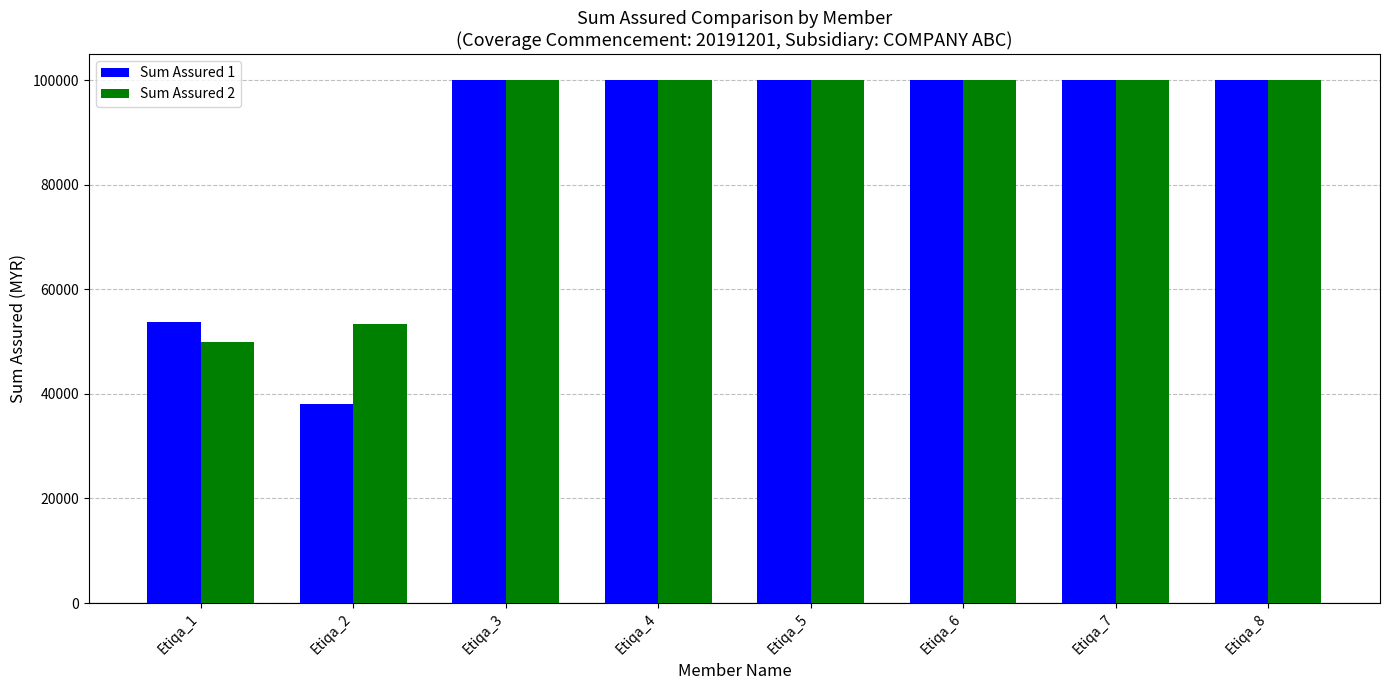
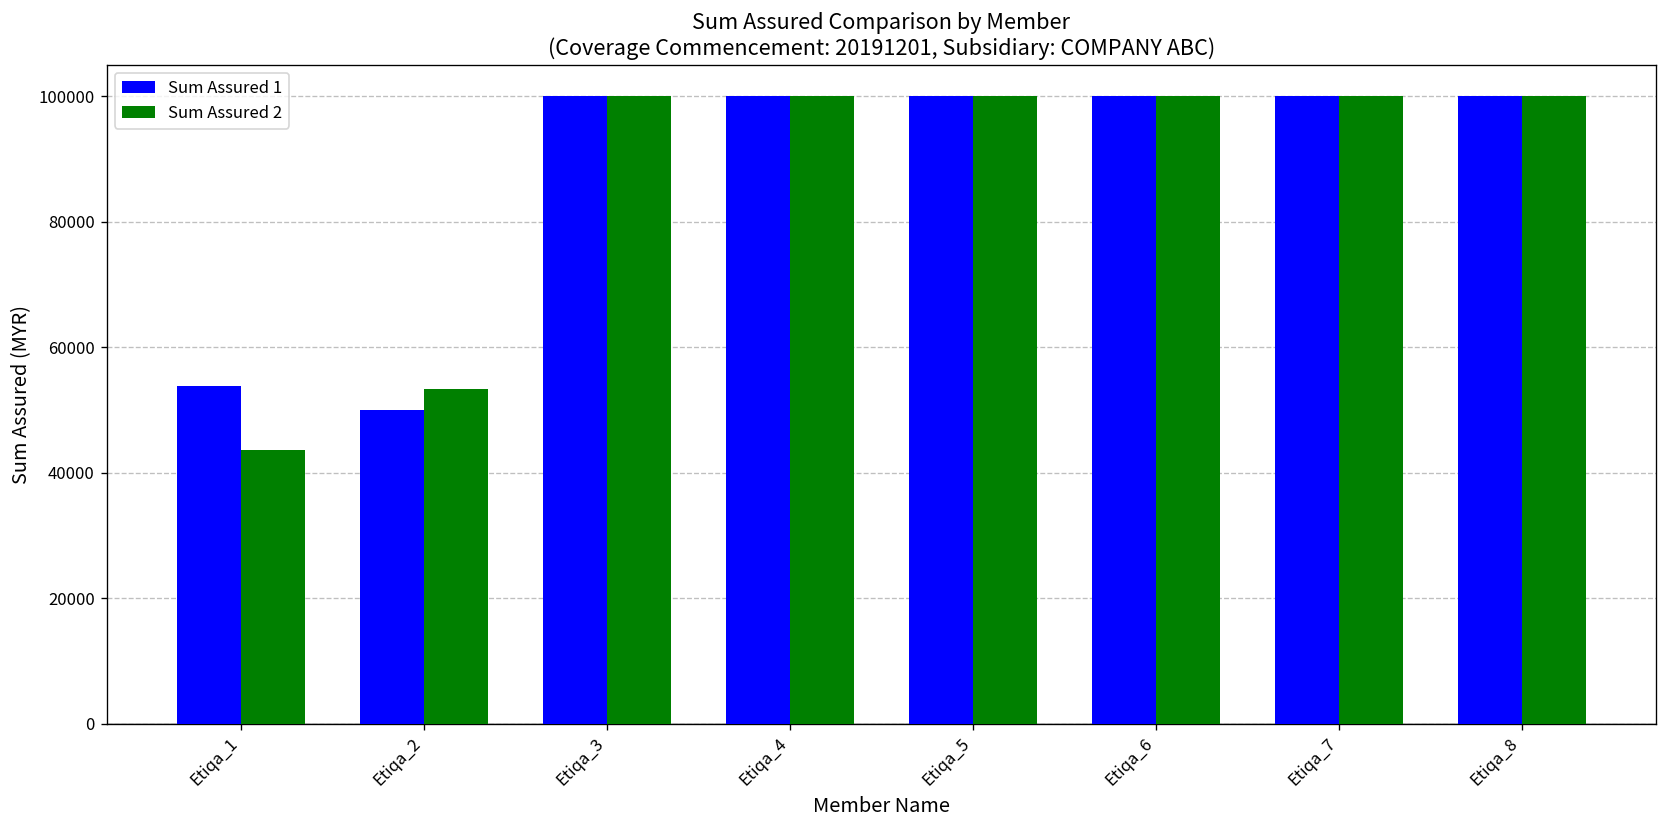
Sum Assured 2, Etiqa_1: 50000 -> 44000
Sum Assured 1, Etiqa_2: 38000 -> 50000
